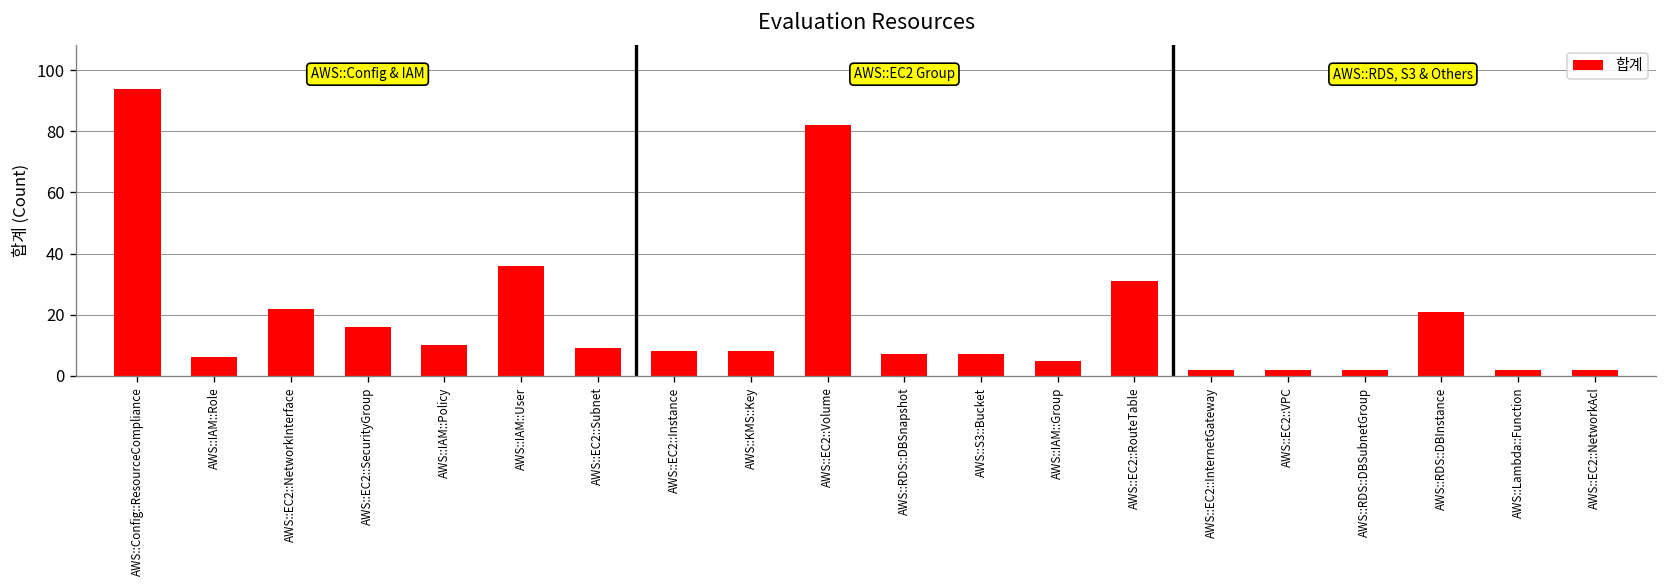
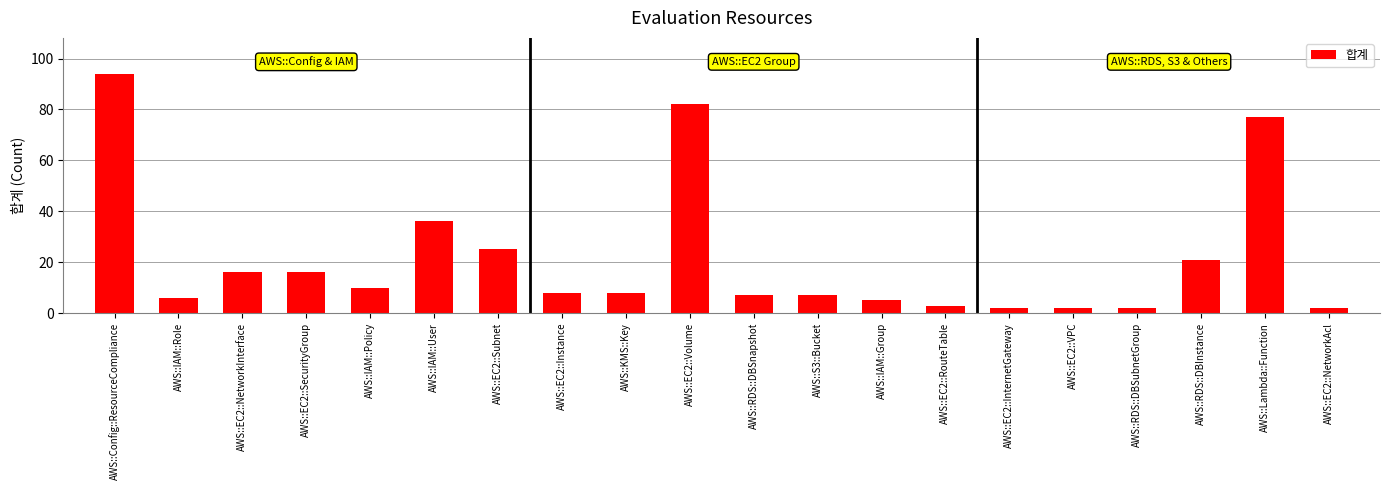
AWS::EC2::NetworkInterface: 22 -> 16
AWS::EC2::Subnet: 9 -> 25
AWS::EC2::RouteTable: 31 -> 3
AWS::Lambda::Function: 2 -> 77
